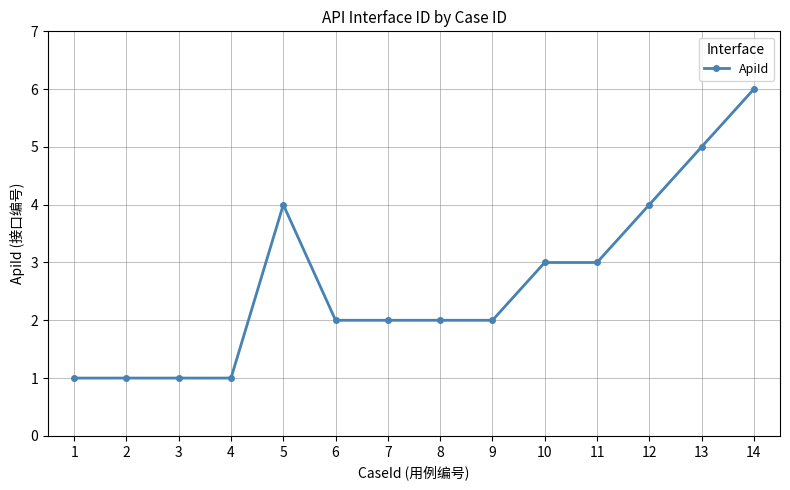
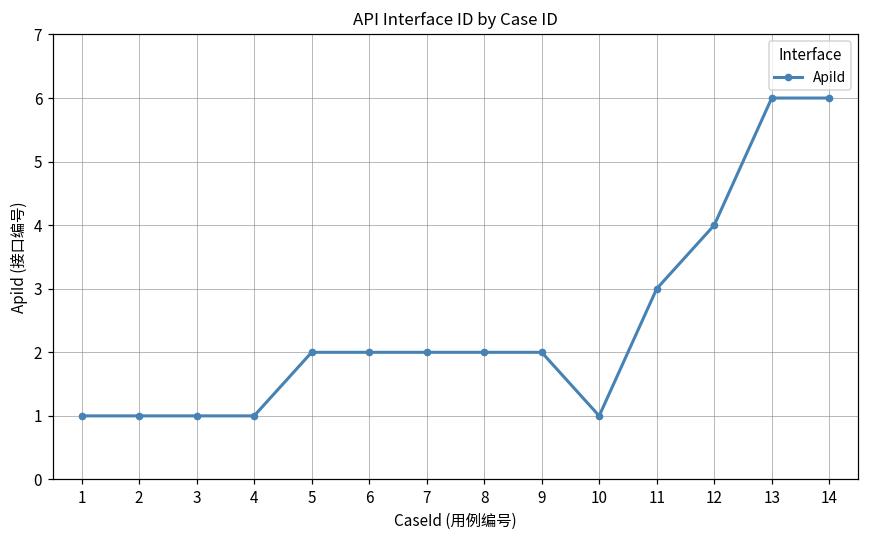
5: 4 -> 2
10: 3 -> 1
13: 5 -> 6
